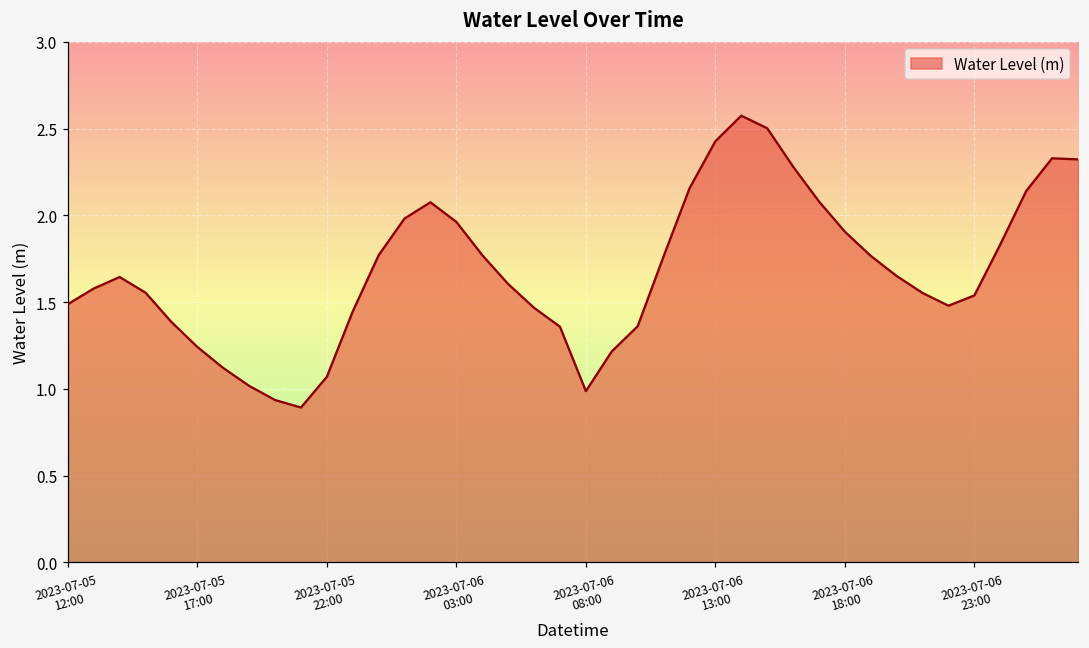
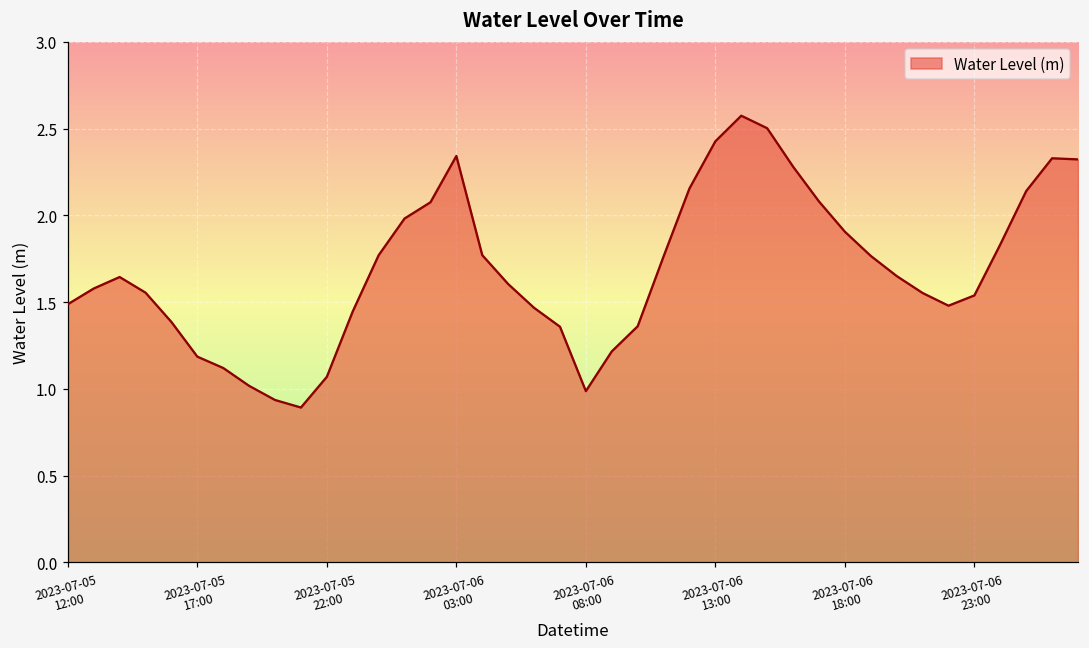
2023-07-05 17:00: 1.24 -> 1.19
2023-07-06 03:00: 1.96 -> 2.34
